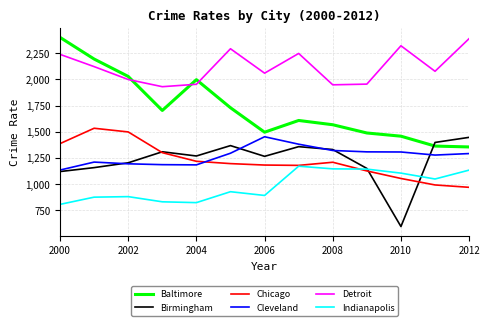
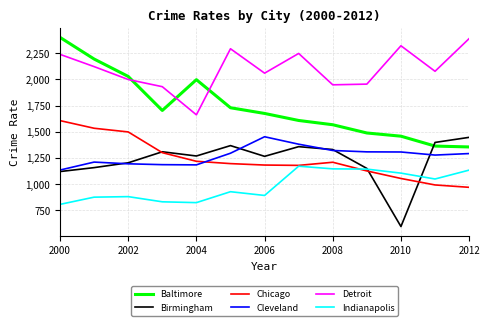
Chicago, 2000: 1,390 -> 1,610
Detroit, 2004: 1,950 -> 1,660
Baltimore, 2006: 1,500 -> 1,670
